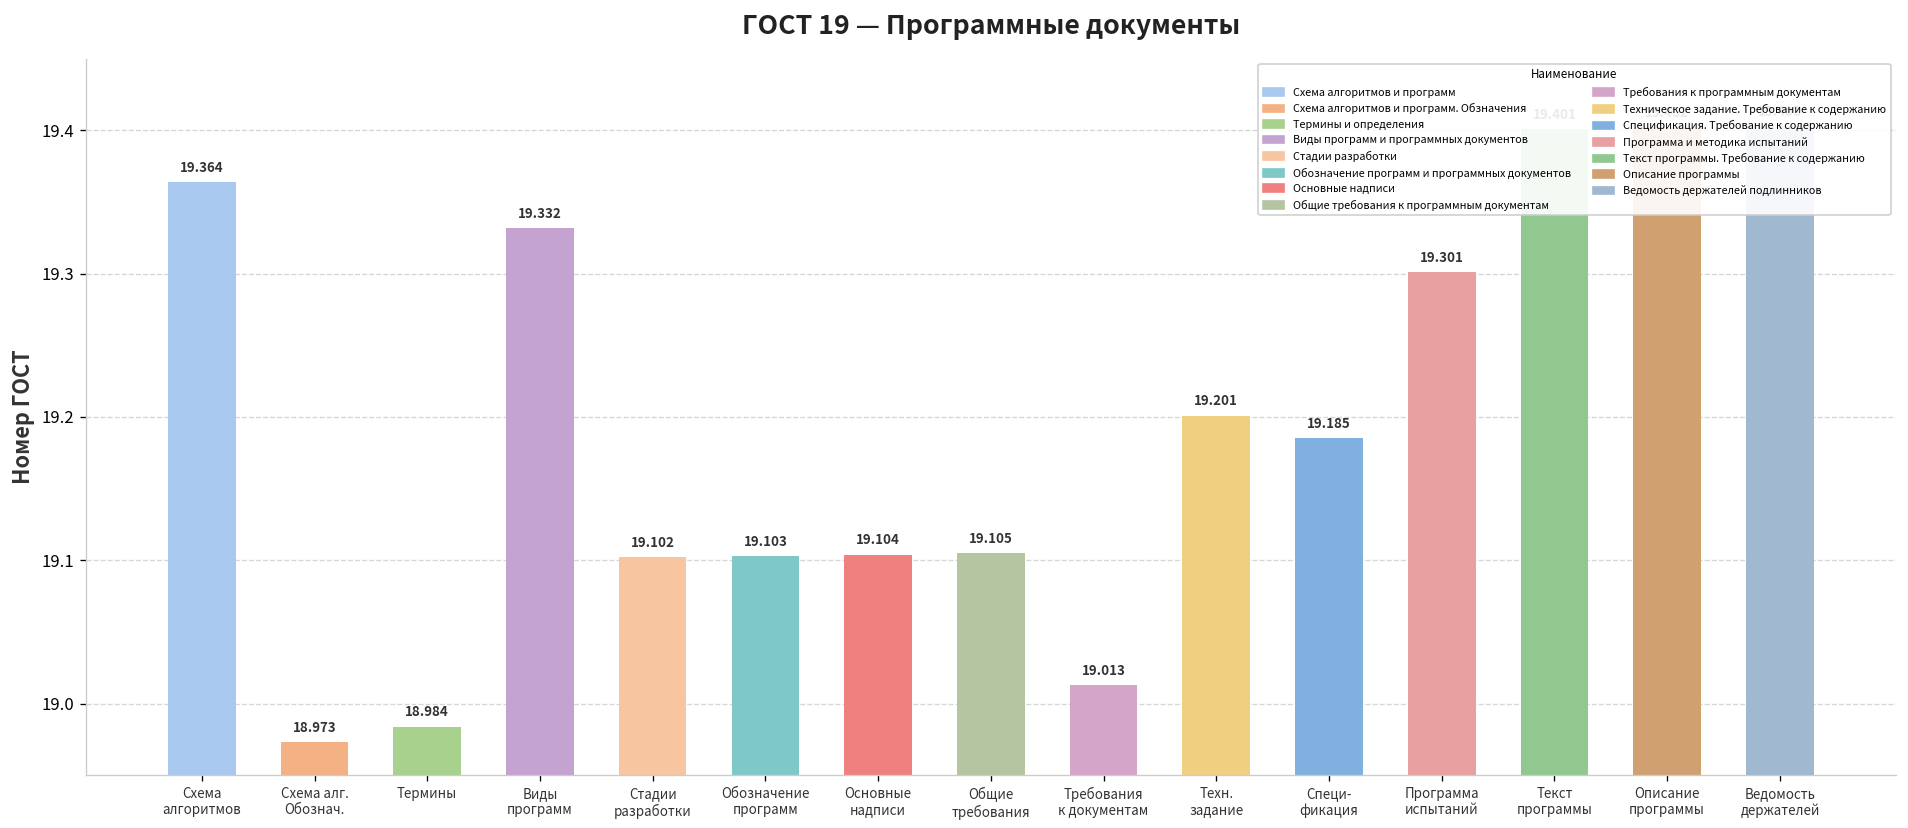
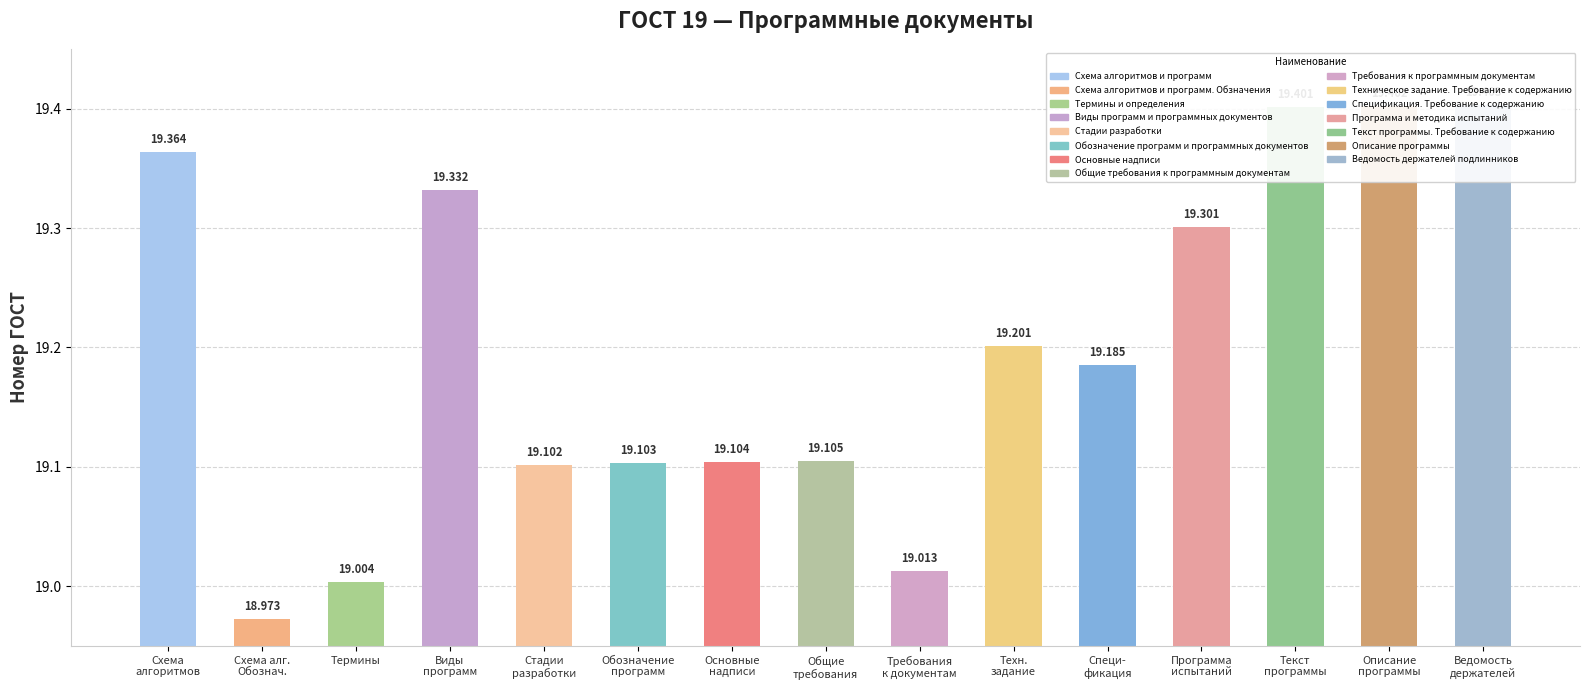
Термины: 18.984 -> 19.004
